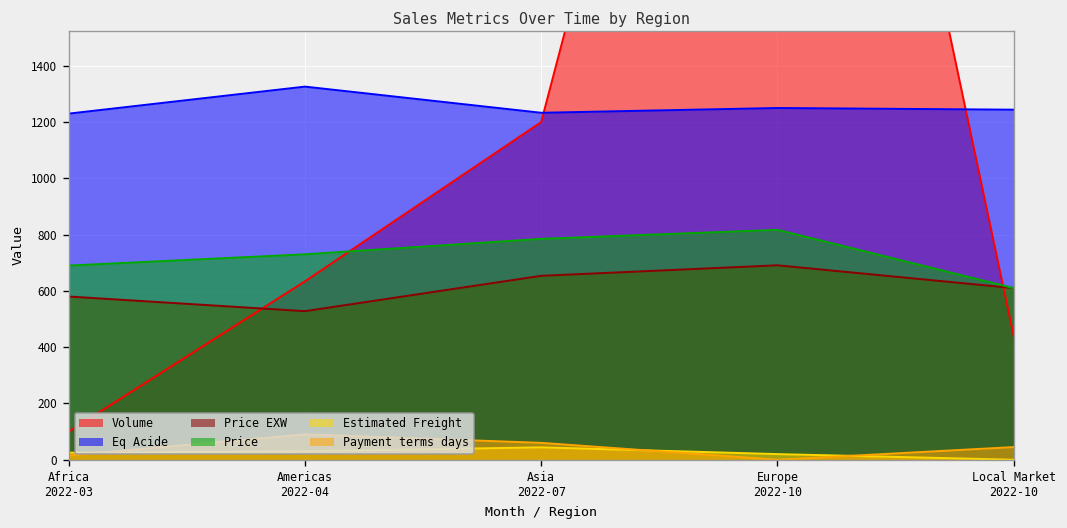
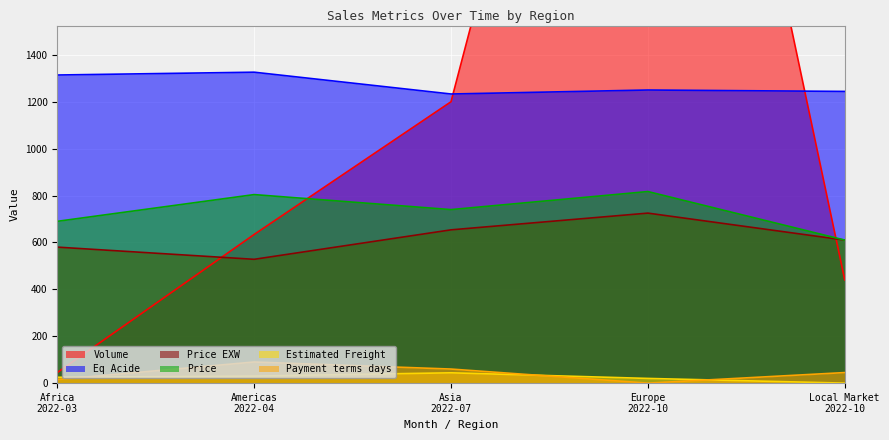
Volume, Africa 2022-03: 100 -> 50
Eq Acide, Africa 2022-03: 1230 -> 1310
Price, Americas 2022-04: 730 -> 800
Price, Asia 2022-07: 790 -> 740
Price EXW, Europe 2022-10: 690 -> 730
